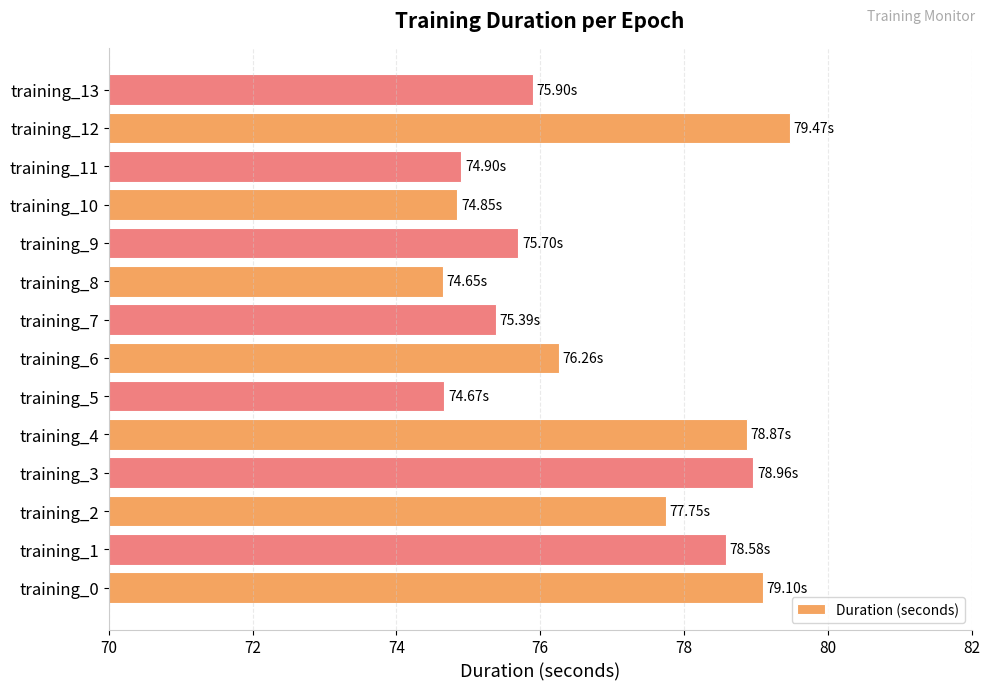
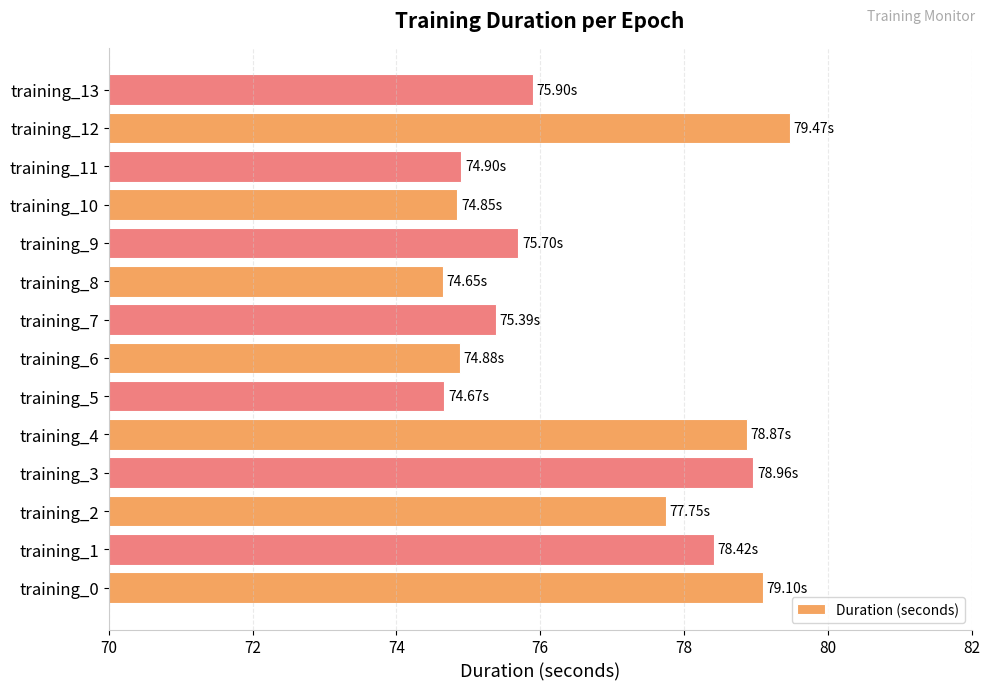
training_6: 76.26s -> 74.88s
training_1: 78.58s -> 78.42s
